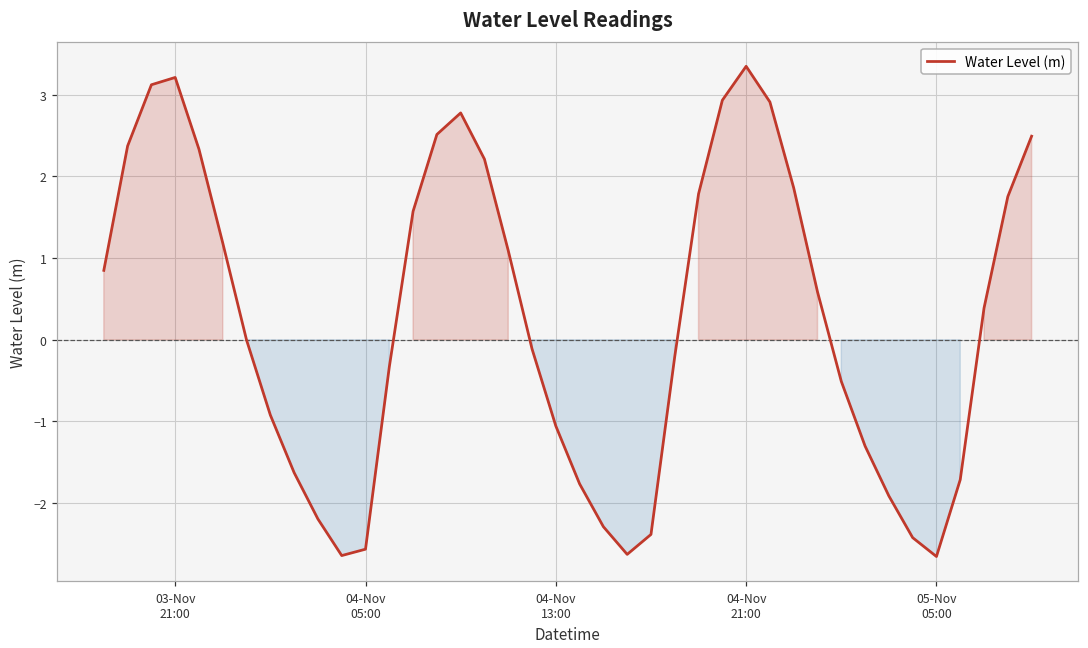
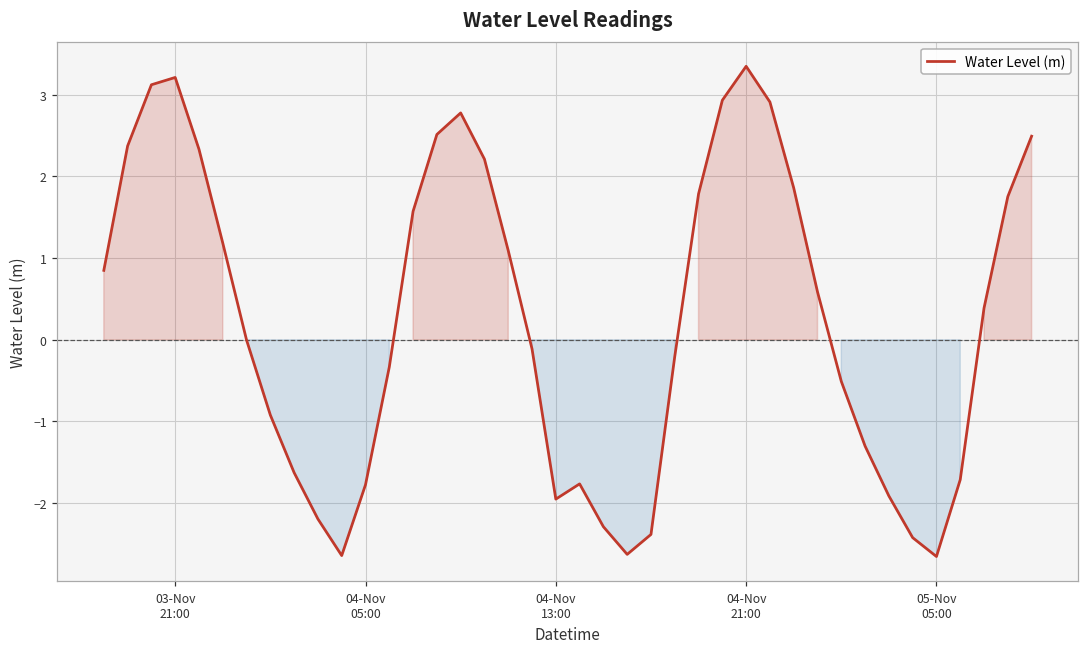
04-Nov 05:00: -2.6 -> -1.8
04-Nov 13:00: -1.1 -> -2.0
